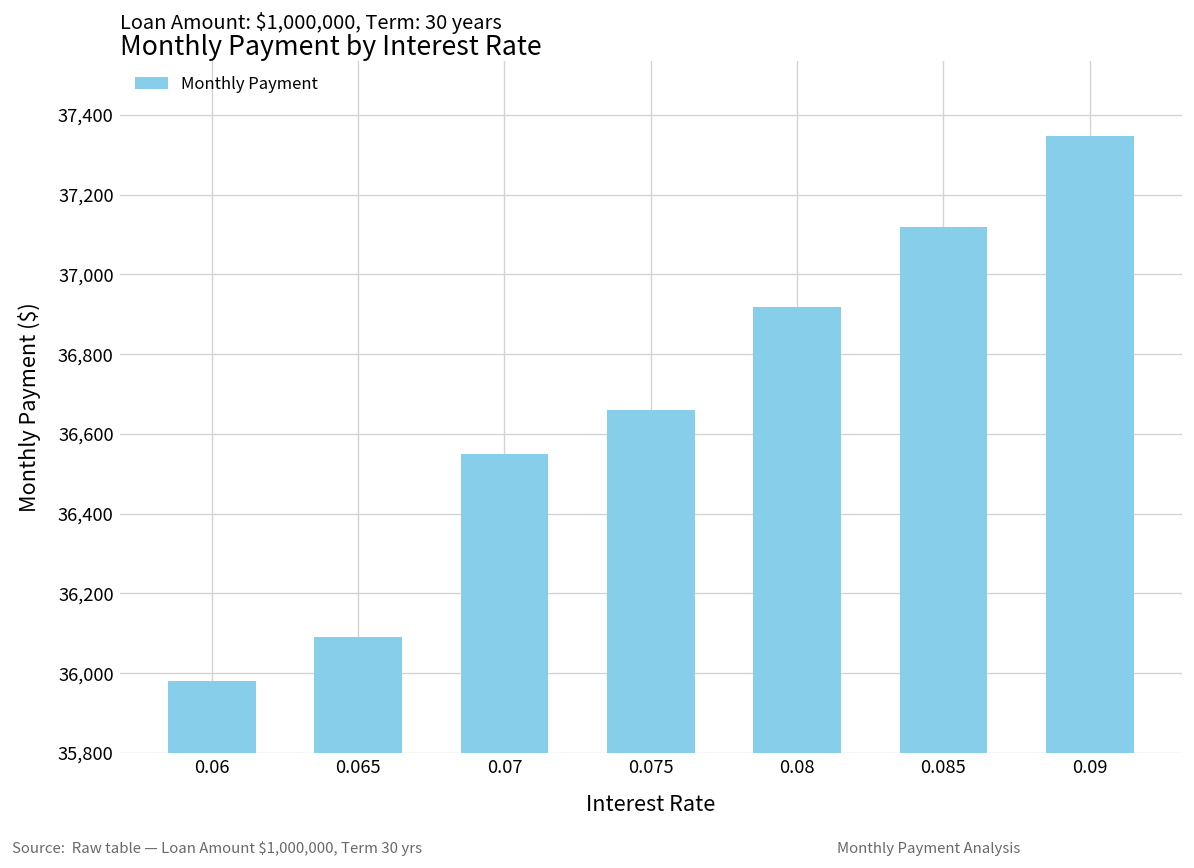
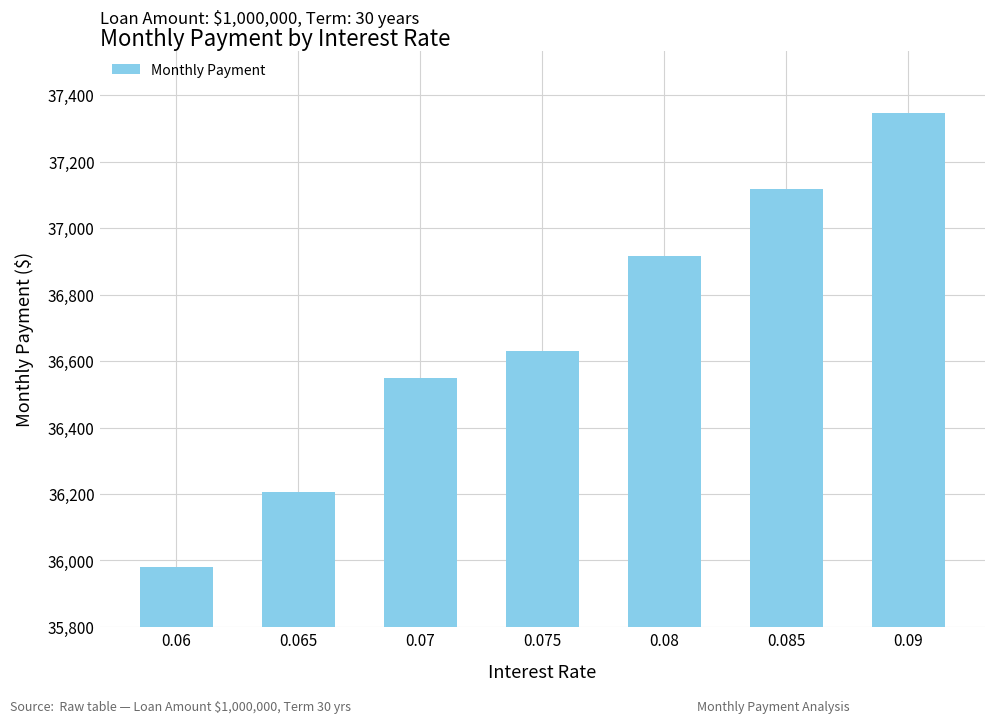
0.065: 36,090 -> 36,200
0.075: 36,660 -> 36,630
